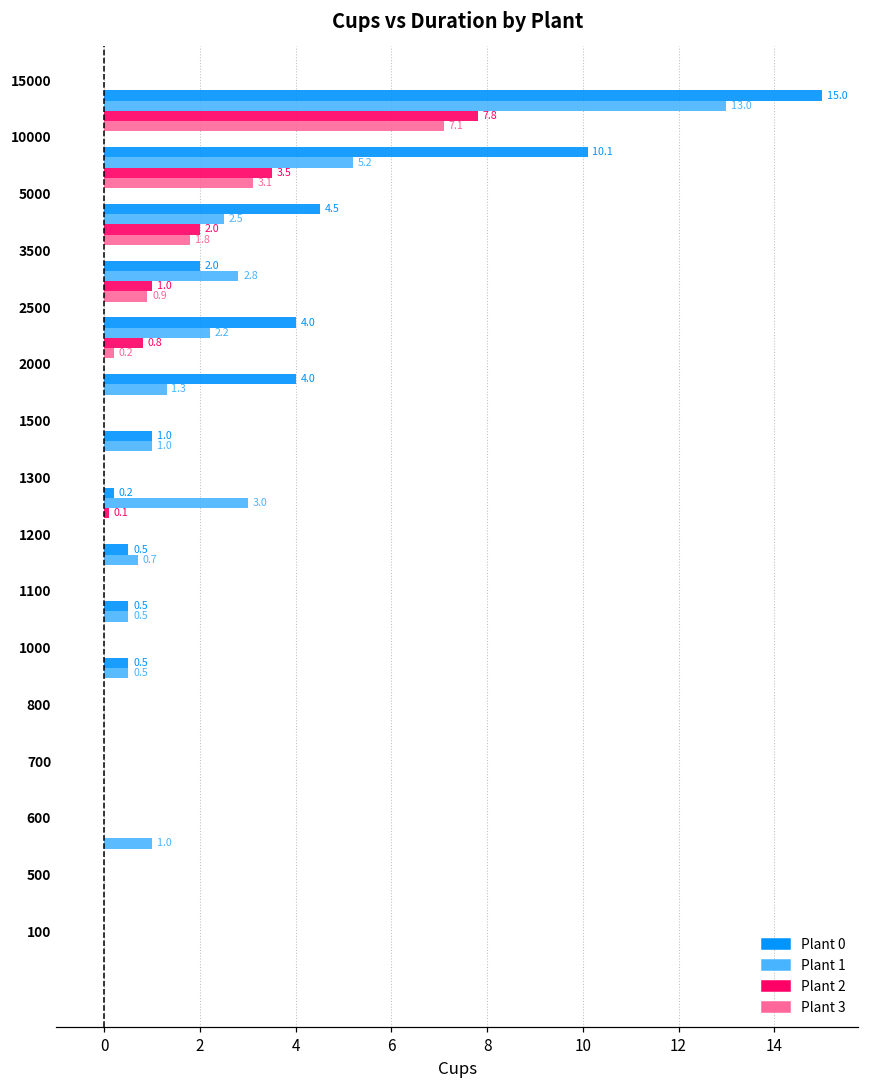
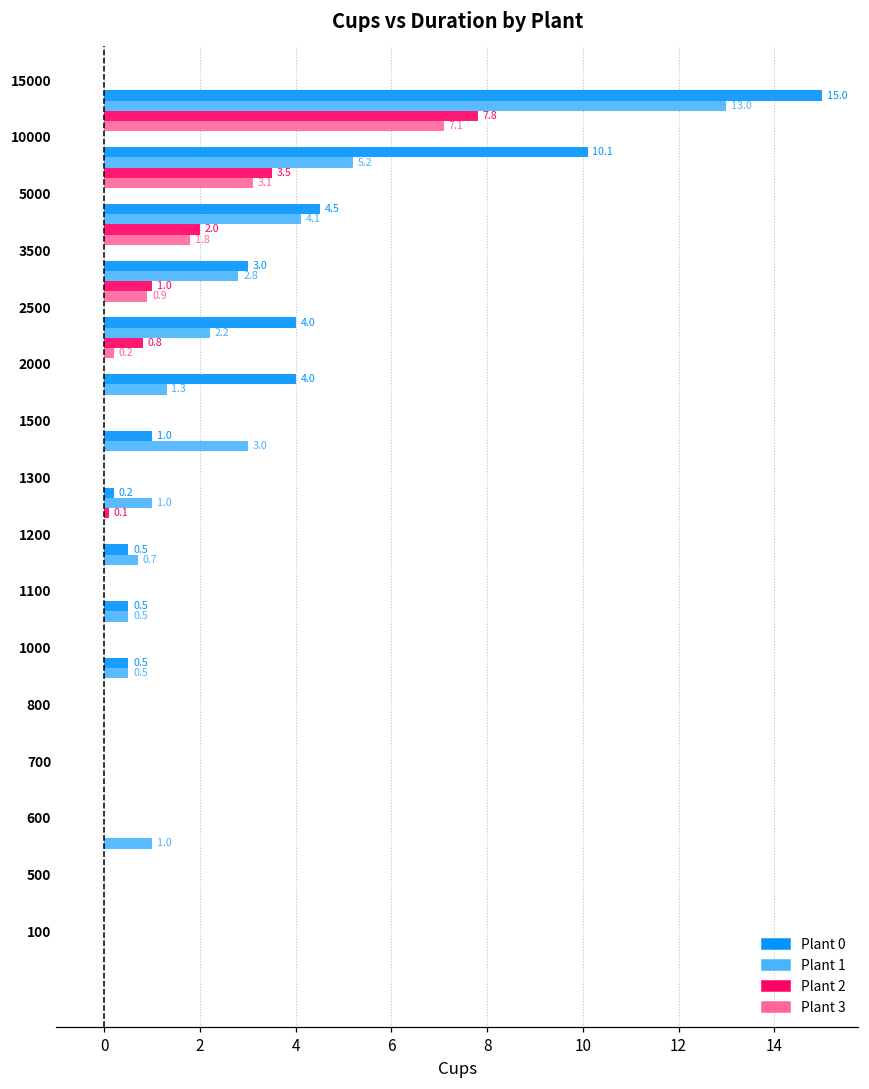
Plant 1, 5000: 2.5 -> 4.1
Plant 0, 3500: 2.0 -> 3.0
Plant 1, 1500: 1.0 -> 3.0
Plant 1, 1300: 3.0 -> 1.0
